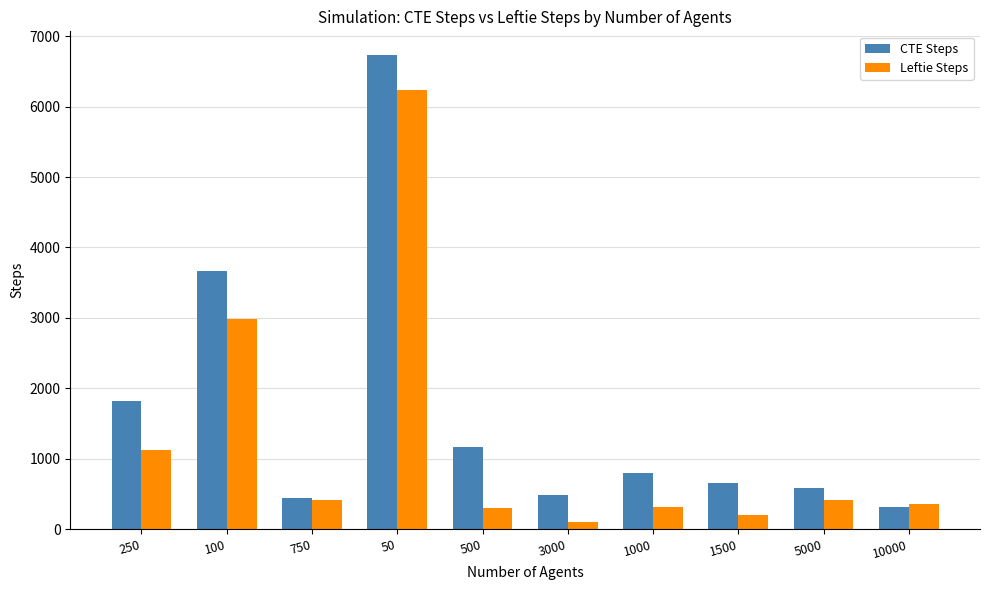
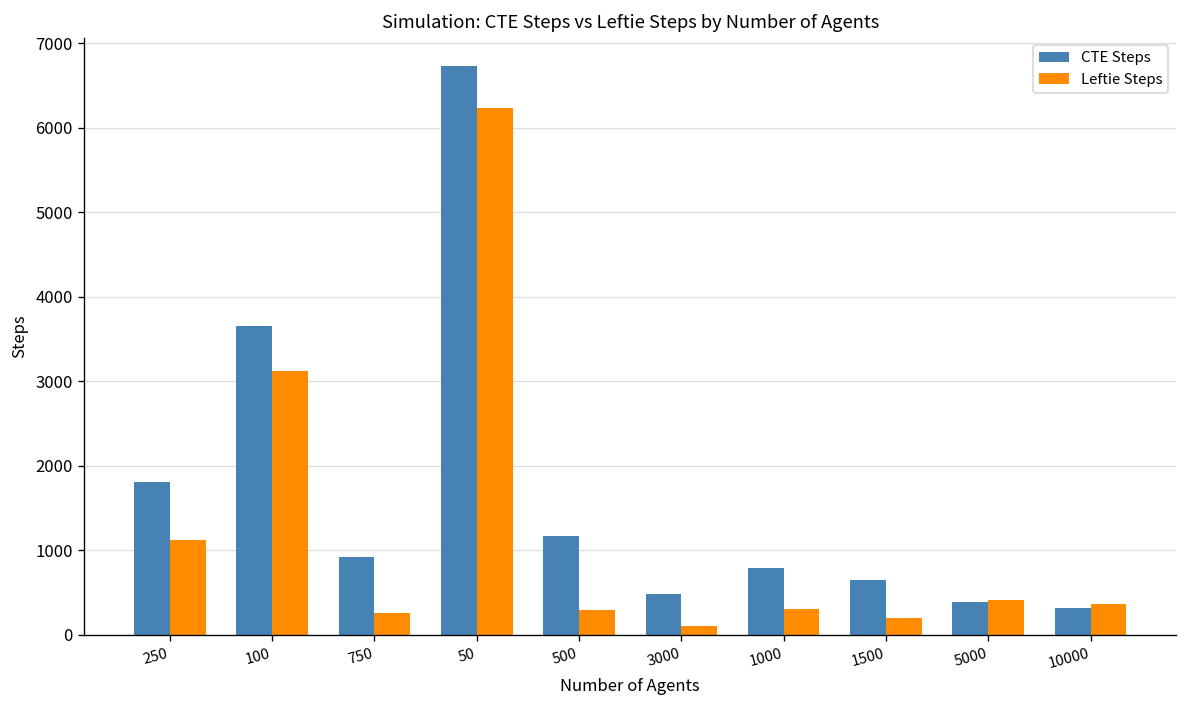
Leftie Steps, 100: 3000 -> 3100
CTE Steps, 750: 400 -> 900
Leftie Steps, 750: 400 -> 300
CTE Steps, 5000: 600 -> 400
